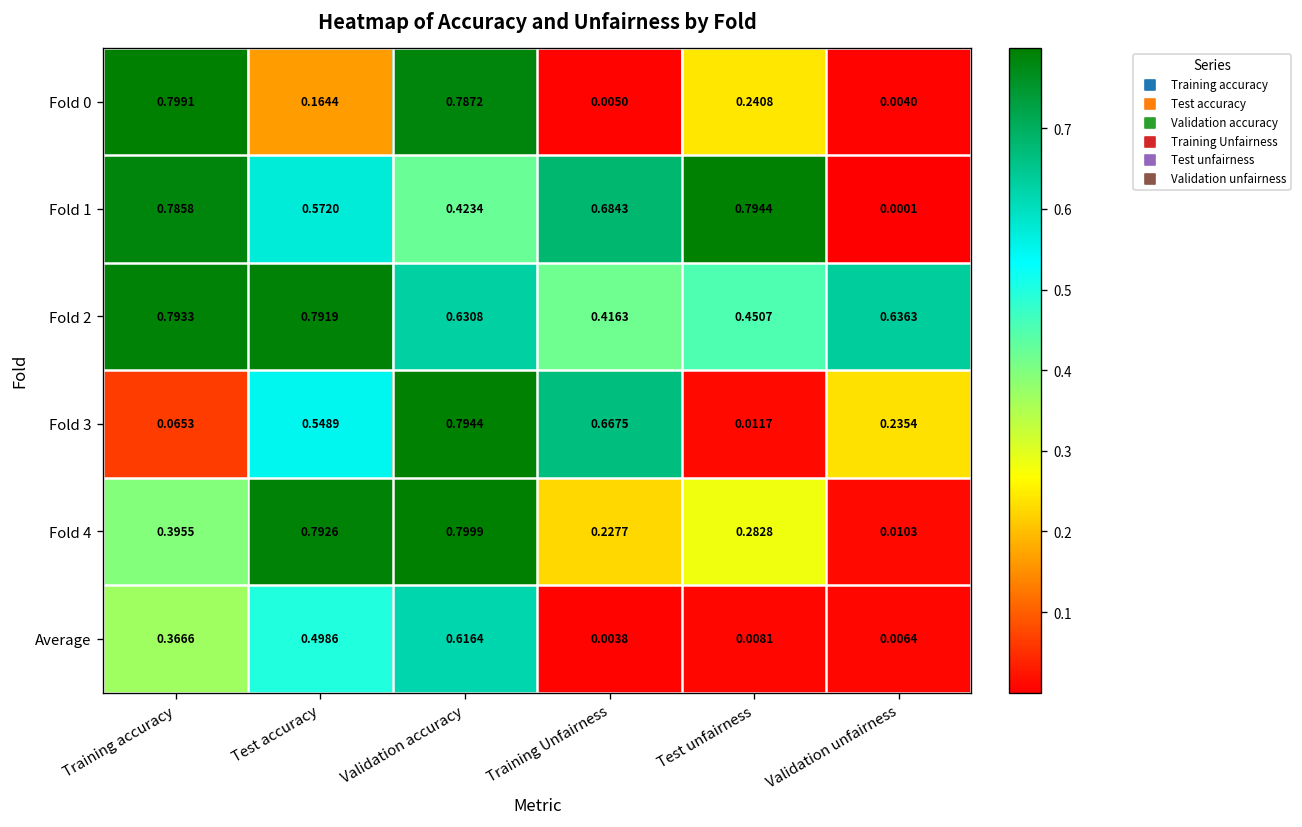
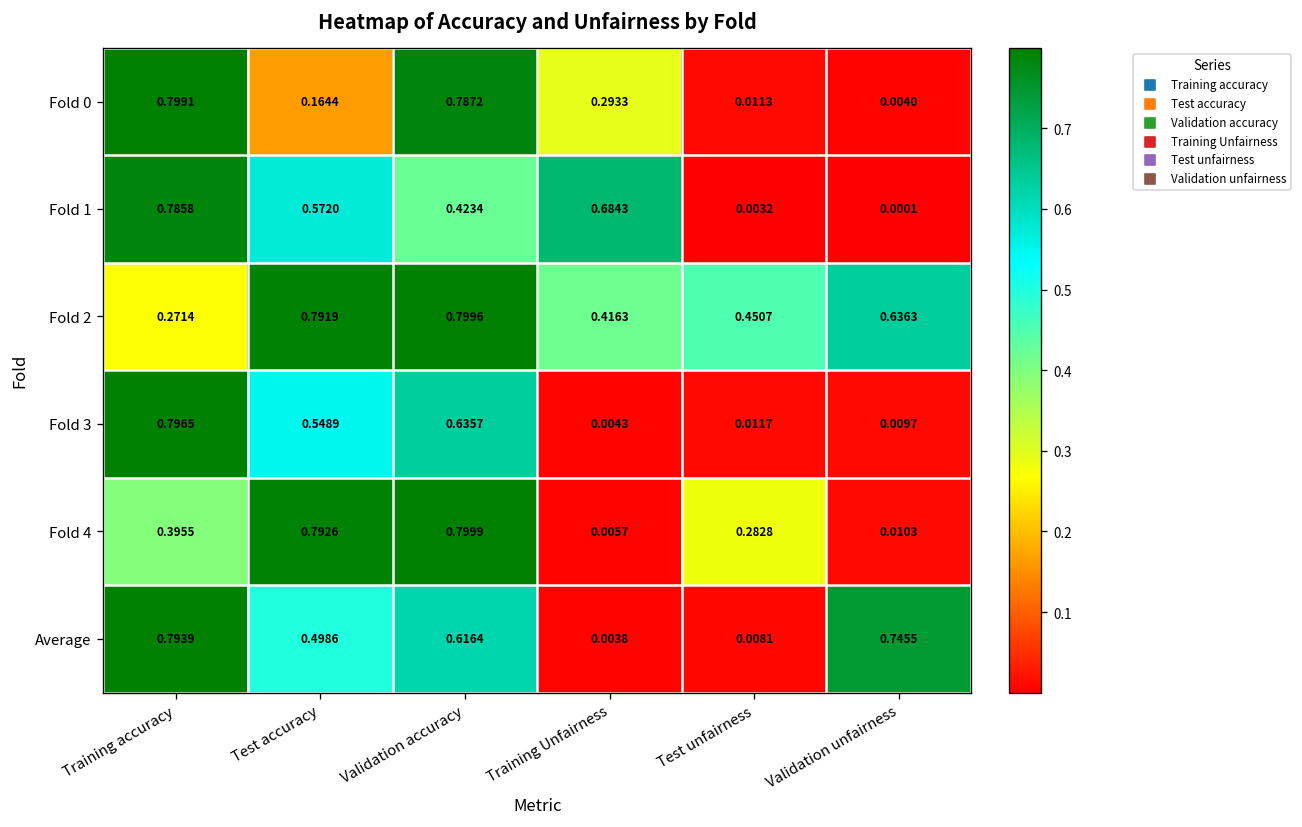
Fold 0, Training Unfairness: 0.0050 -> 0.2933
Fold 0, Test unfairness: 0.2408 -> 0.0113
Fold 1, Test unfairness: 0.7944 -> 0.0032
Fold 2, Training accuracy: 0.7933 -> 0.2714
Fold 2, Validation accuracy: 0.6308 -> 0.7996
Fold 3, Training accuracy: 0.0653 -> 0.7965
Fold 3, Validation accuracy: 0.7944 -> 0.6357
Fold 3, Training Unfairness: 0.6675 -> 0.0043
Fold 3, Validation unfairness: 0.2354 -> 0.0097
Fold 4, Training Unfairness: 0.2277 -> 0.0057
Average, Training accuracy: 0.3666 -> 0.7939
Average, Validation unfairness: 0.0064 -> 0.7455
